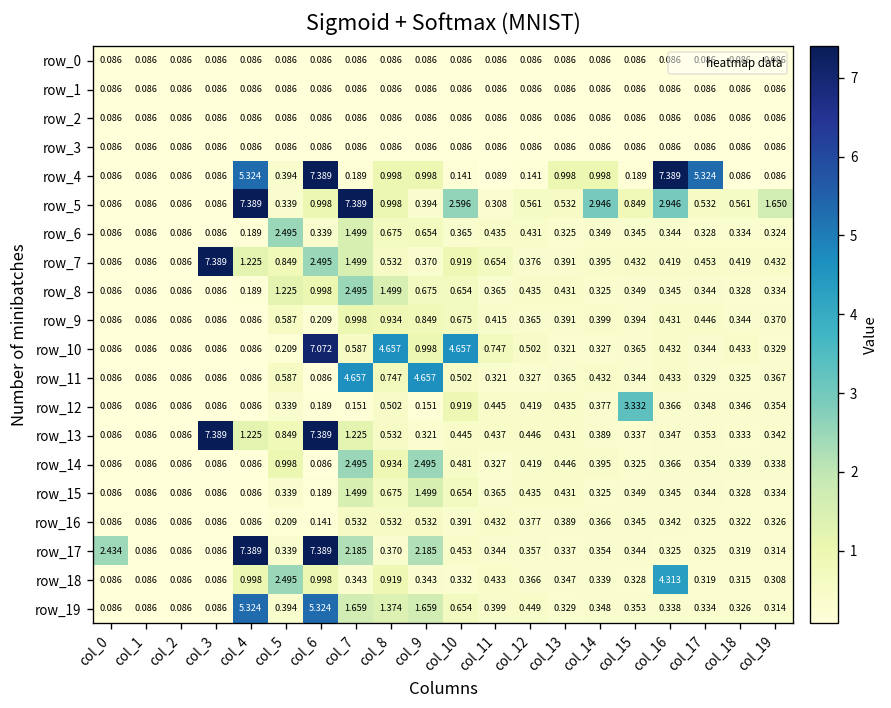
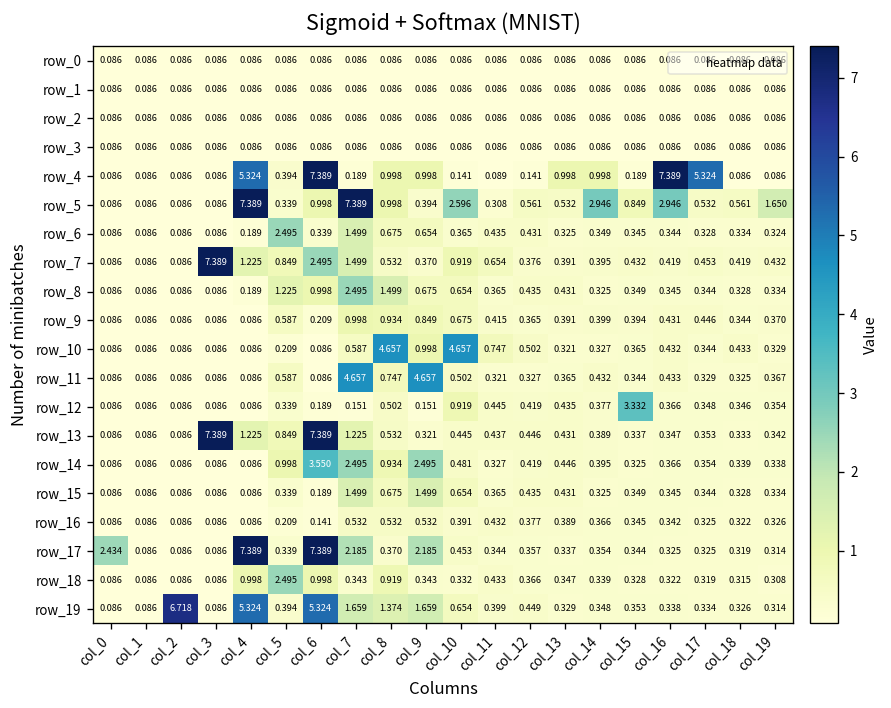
row_10, col_6: 7.072 -> 0.086
row_14, col_6: 0.086 -> 3.550
row_18, col_16: 4.313 -> 0.322
row_19, col_2: 0.086 -> 6.718
